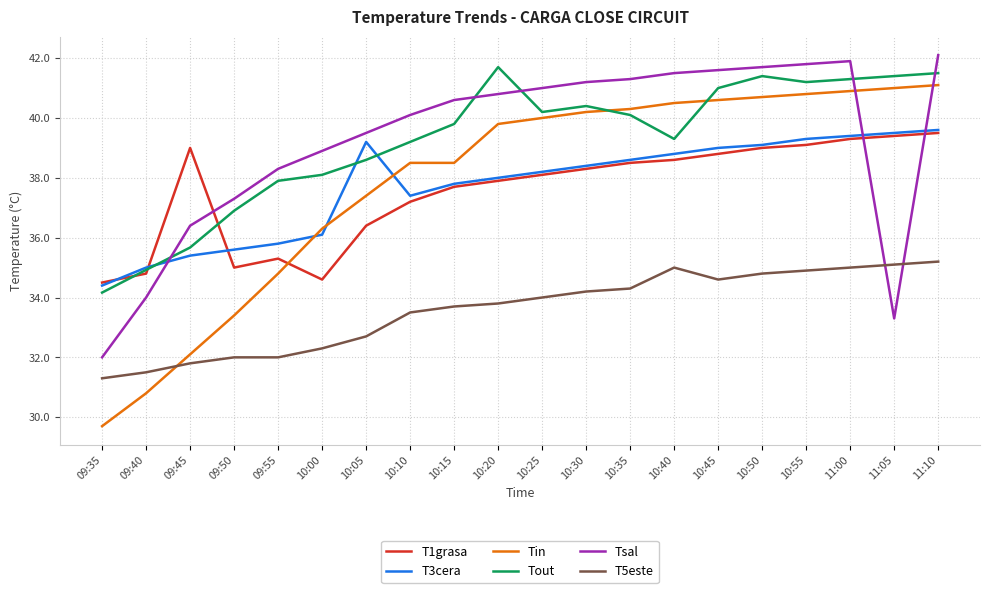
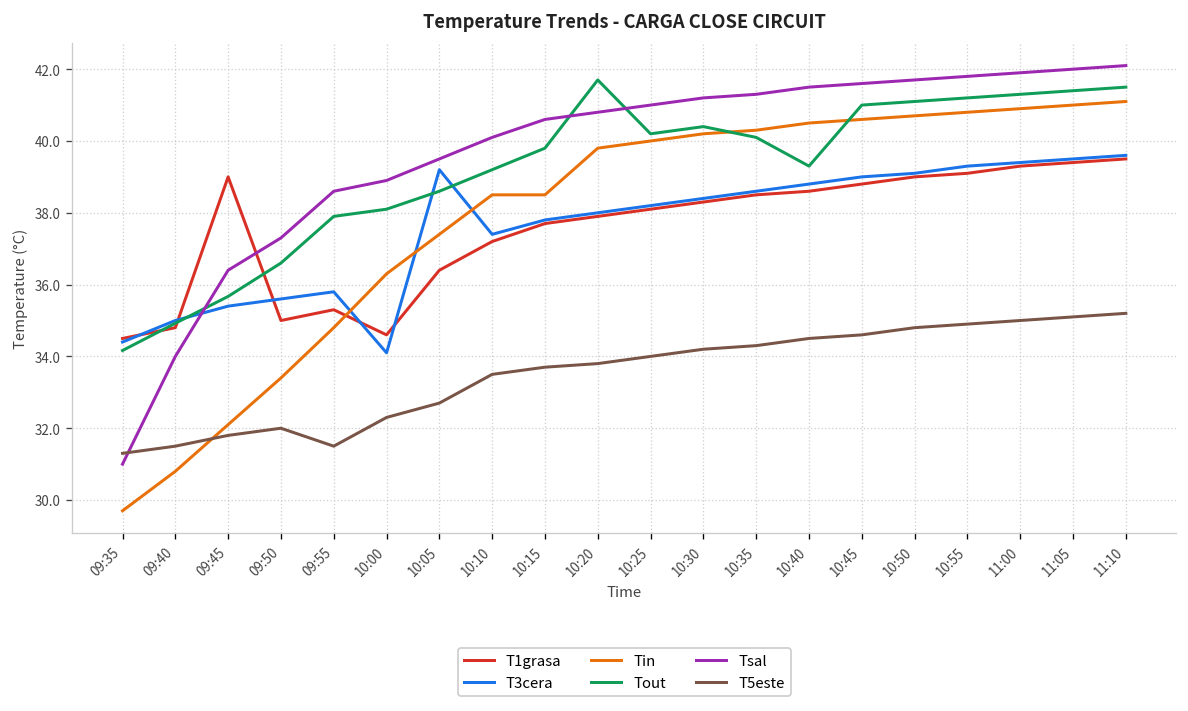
Tsal, 09:35: 32 -> 31
Tout, 09:50: 36.9 -> 36.6
Tsal, 09:55: 38.3 -> 38.6
T5este, 09:55: 32.0 -> 31.5
T3cera, 10:00: 36.1 -> 34.1
T5este, 10:40: 35.0 -> 34.5
Tout, 10:50: 41.4 -> 41.1
Tsal, 11:05: 33.3 -> 42.0
